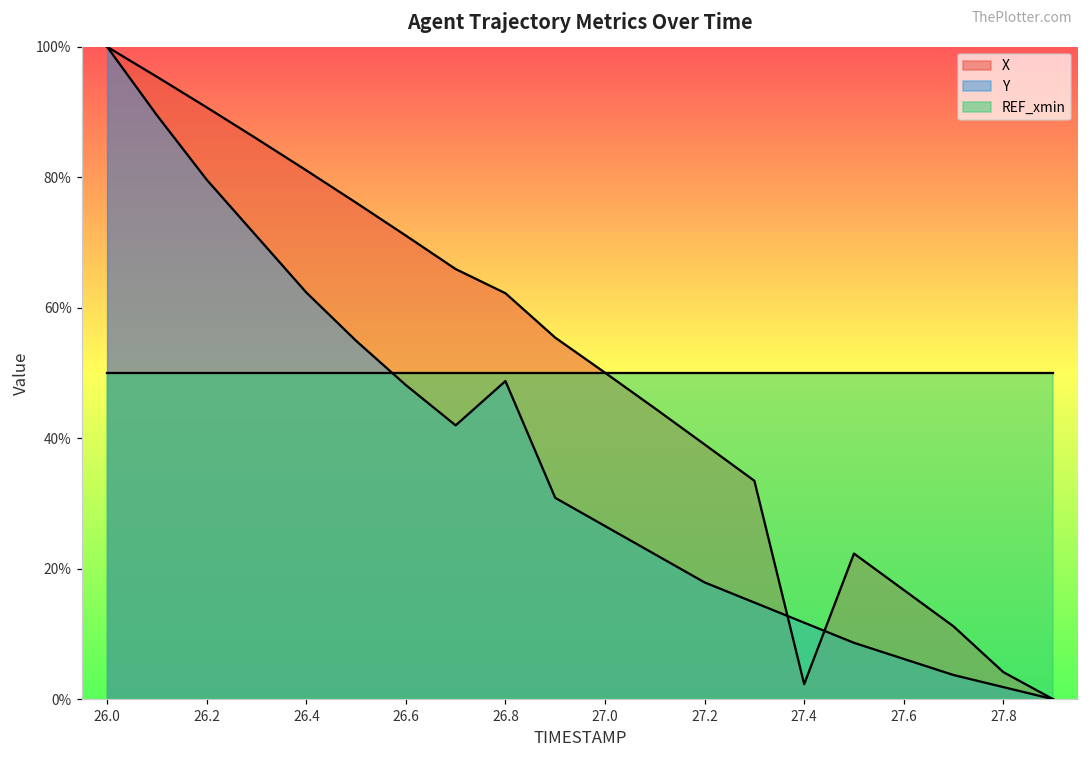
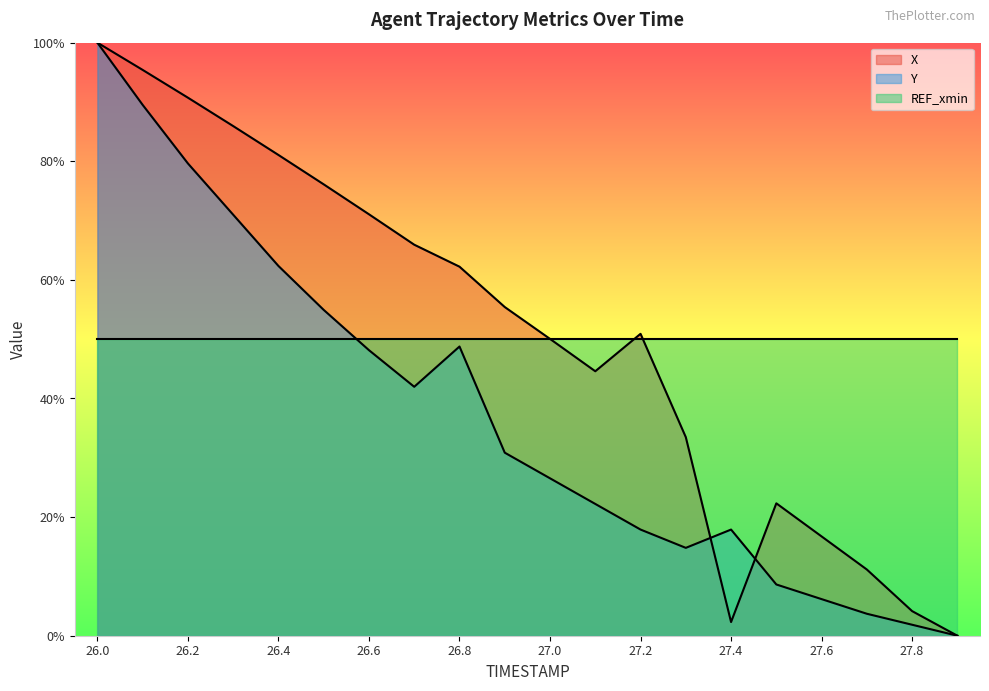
X, 27.2: 39% -> 51%
Y, 27.4: 12% -> 18%
